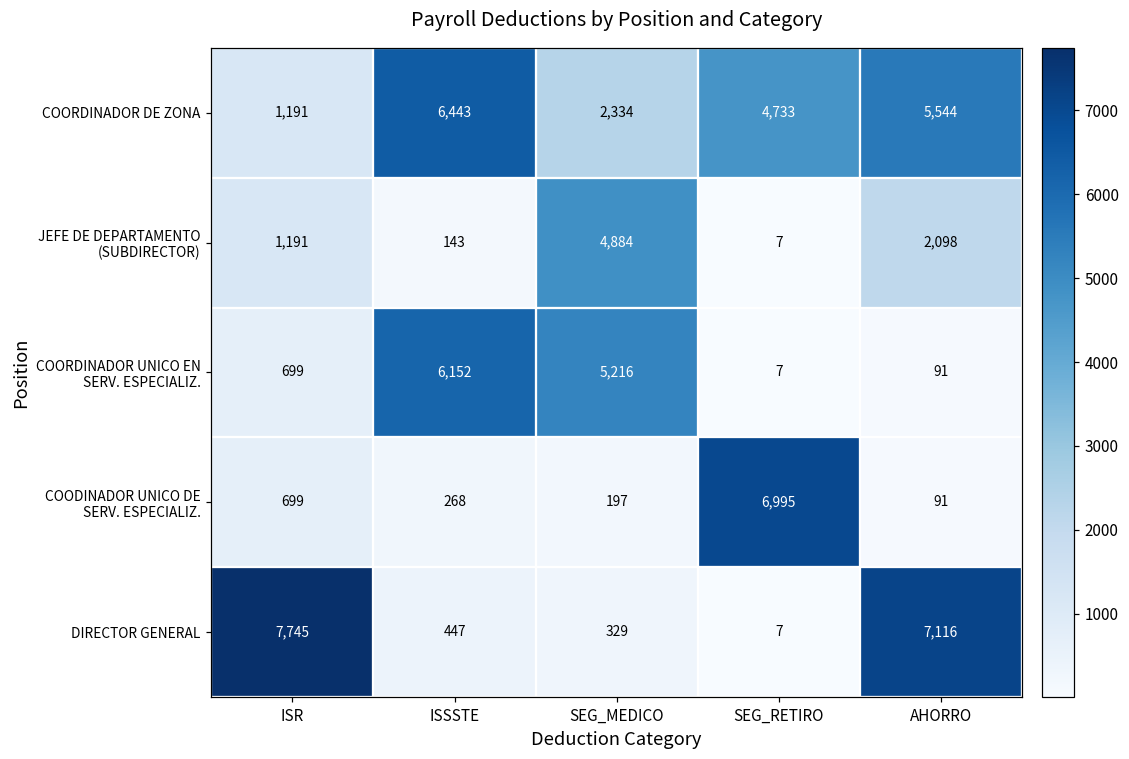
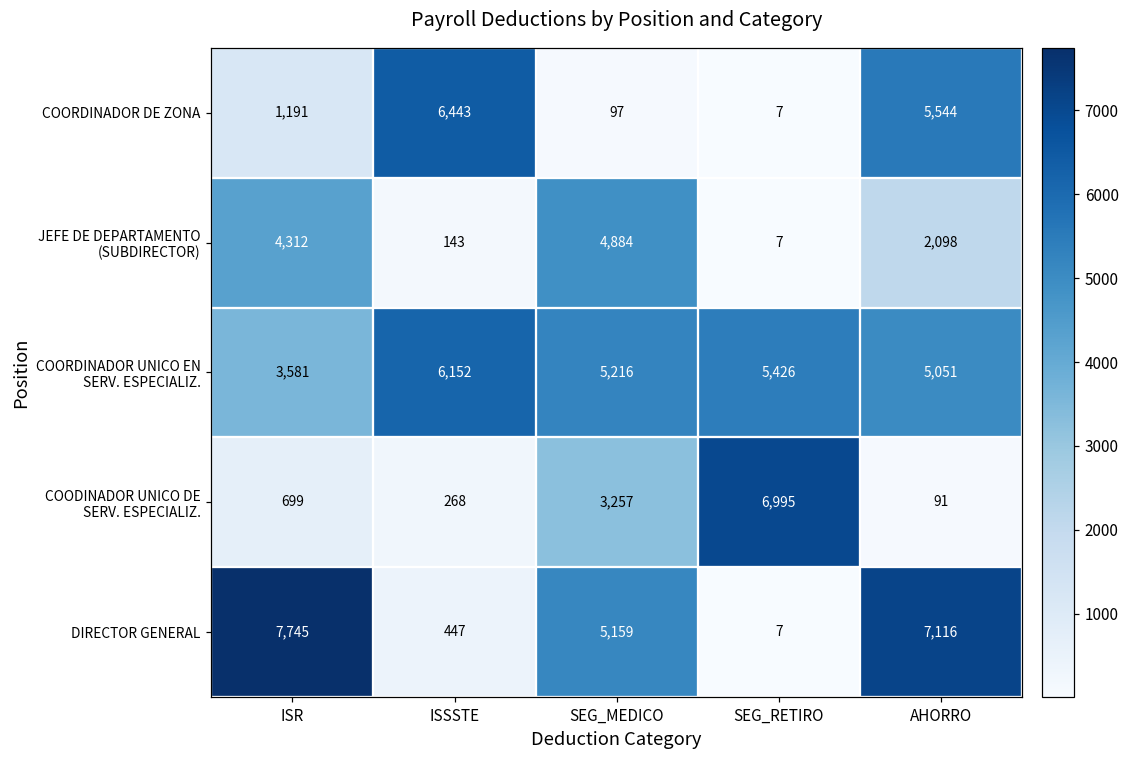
COORDINADOR DE ZONA, SEG_MEDICO: 2,334 -> 97
COORDINADOR DE ZONA, SEG_RETIRO: 4,733 -> 7
JEFE DE DEPARTAMENTO (SUBDIRECTOR), ISR: 1,191 -> 4,312
COORDINADOR UNICO EN SERV. ESPECIALIZ., ISR: 699 -> 3,581
COORDINADOR UNICO EN SERV. ESPECIALIZ., SEG_RETIRO: 7 -> 5,426
COORDINADOR UNICO EN SERV. ESPECIALIZ., AHORRO: 91 -> 5,051
COODINADOR UNICO DE SERV. ESPECIALIZ., SEG_MEDICO: 197 -> 3,257
DIRECTOR GENERAL, SEG_MEDICO: 329 -> 5,159
